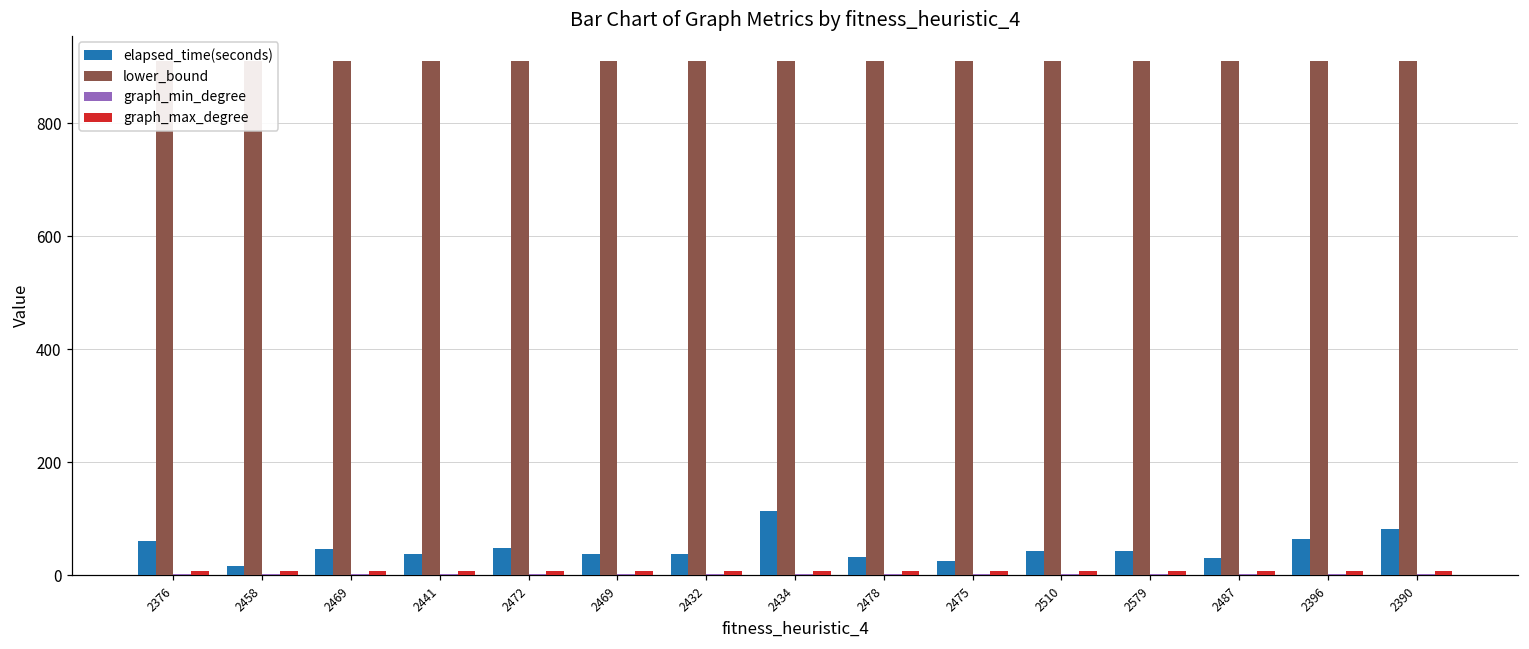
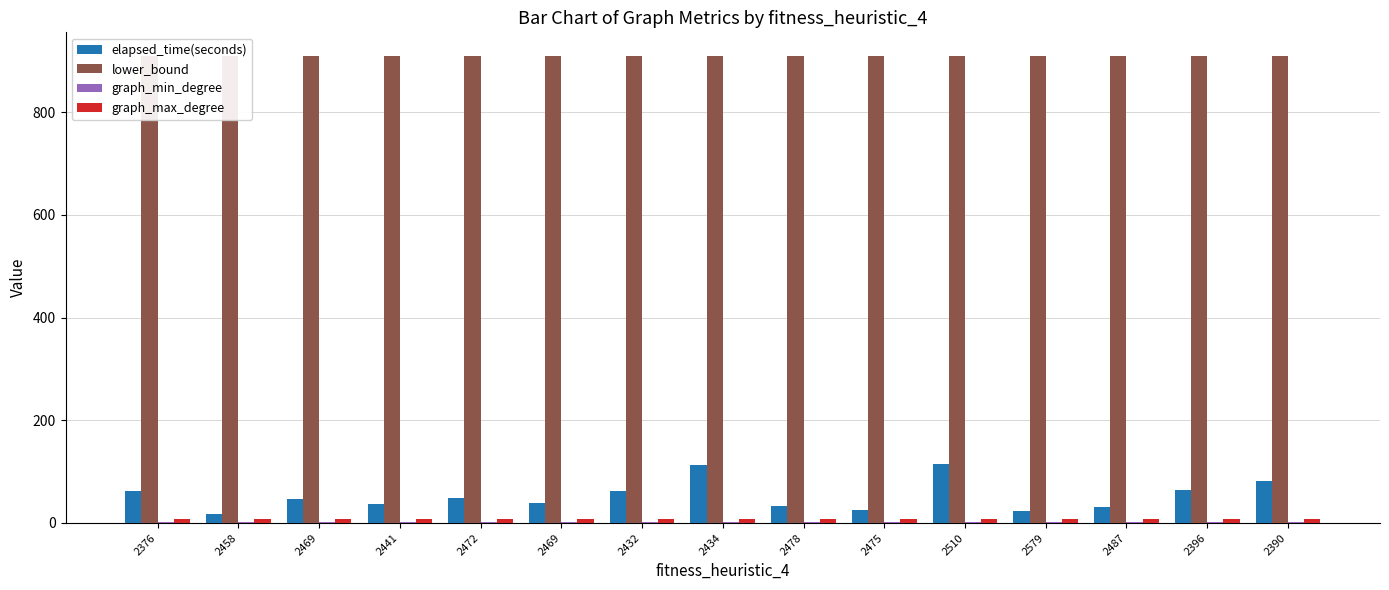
elapsed_time(seconds), 2432: 40 -> 60
elapsed_time(seconds), 2510: 40 -> 110
elapsed_time(seconds), 2579: 40 -> 20
